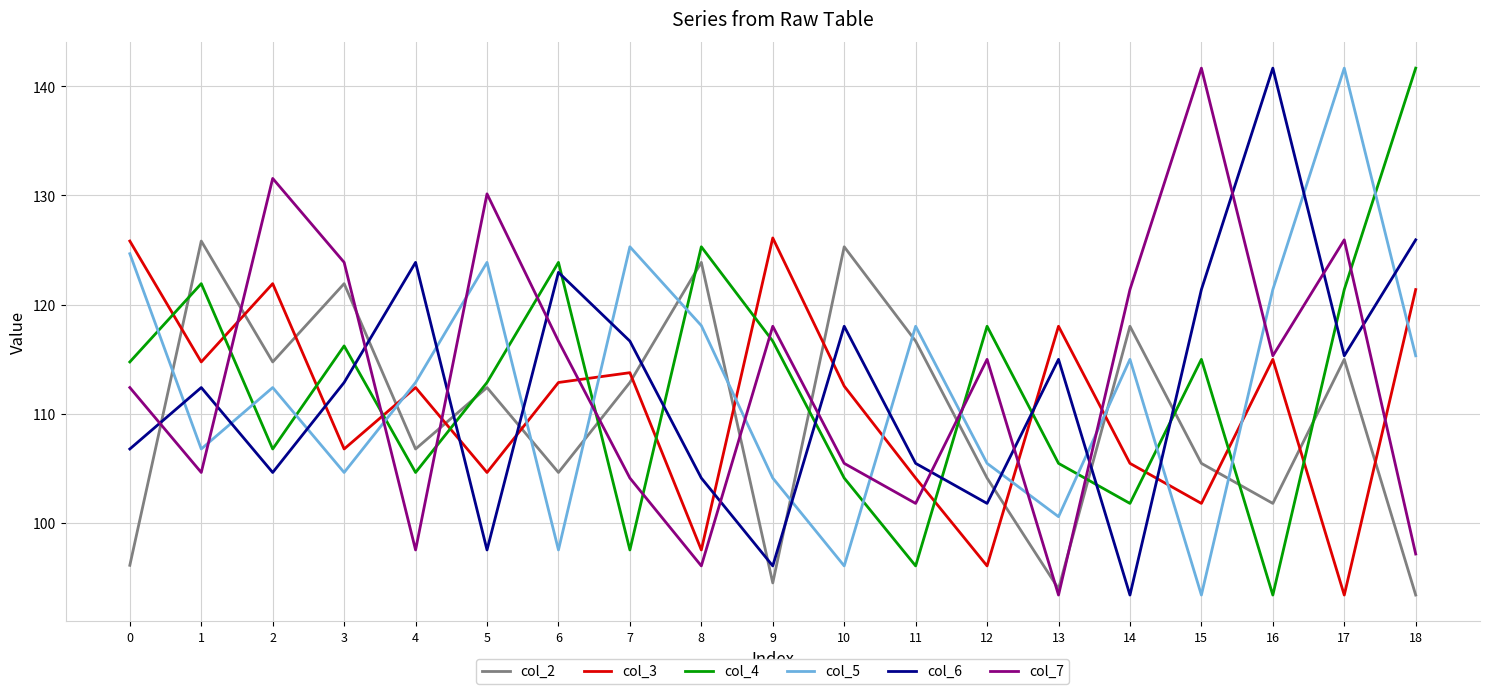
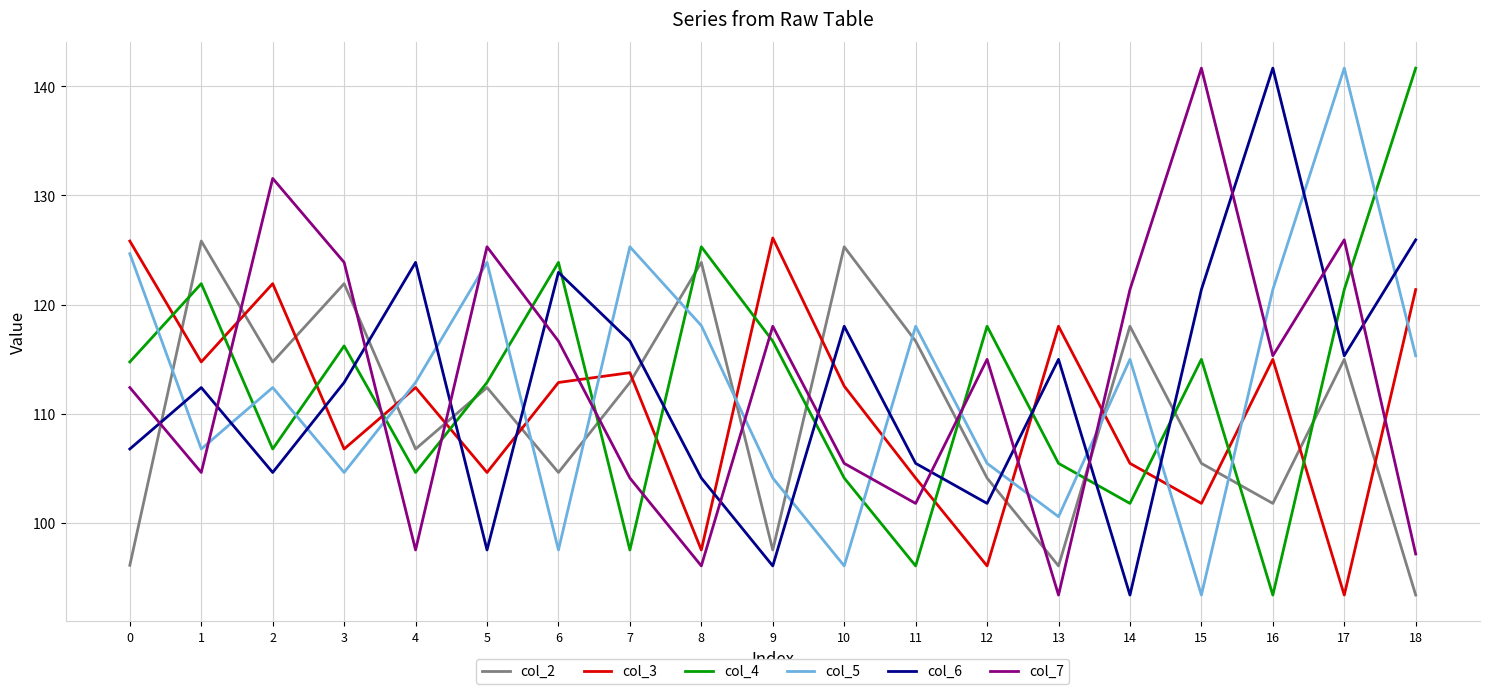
col_7, 5: 130.1 -> 125.3
col_2, 9: 94.5 -> 97.5
col_2, 13: 94.0 -> 96.1
